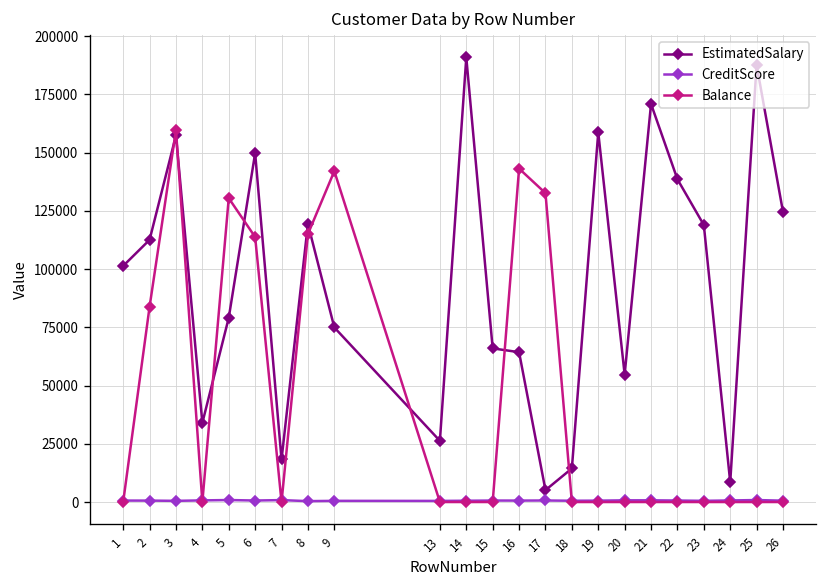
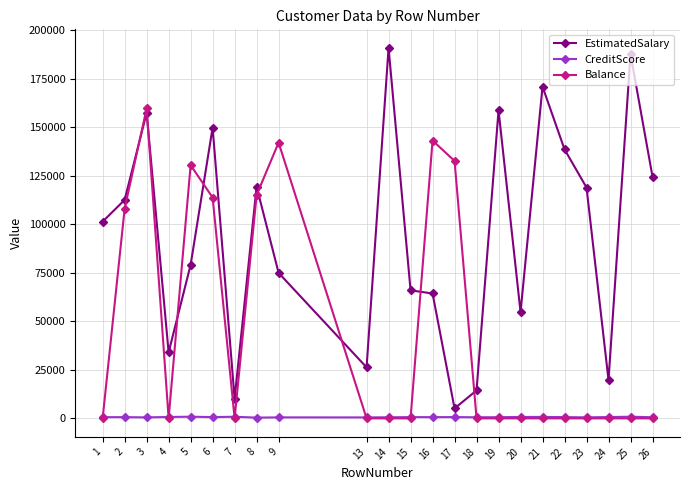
Balance, 2: 84000 -> 108000
EstimatedSalary, 7: 18000 -> 10000
EstimatedSalary, 24: 8000 -> 20000
